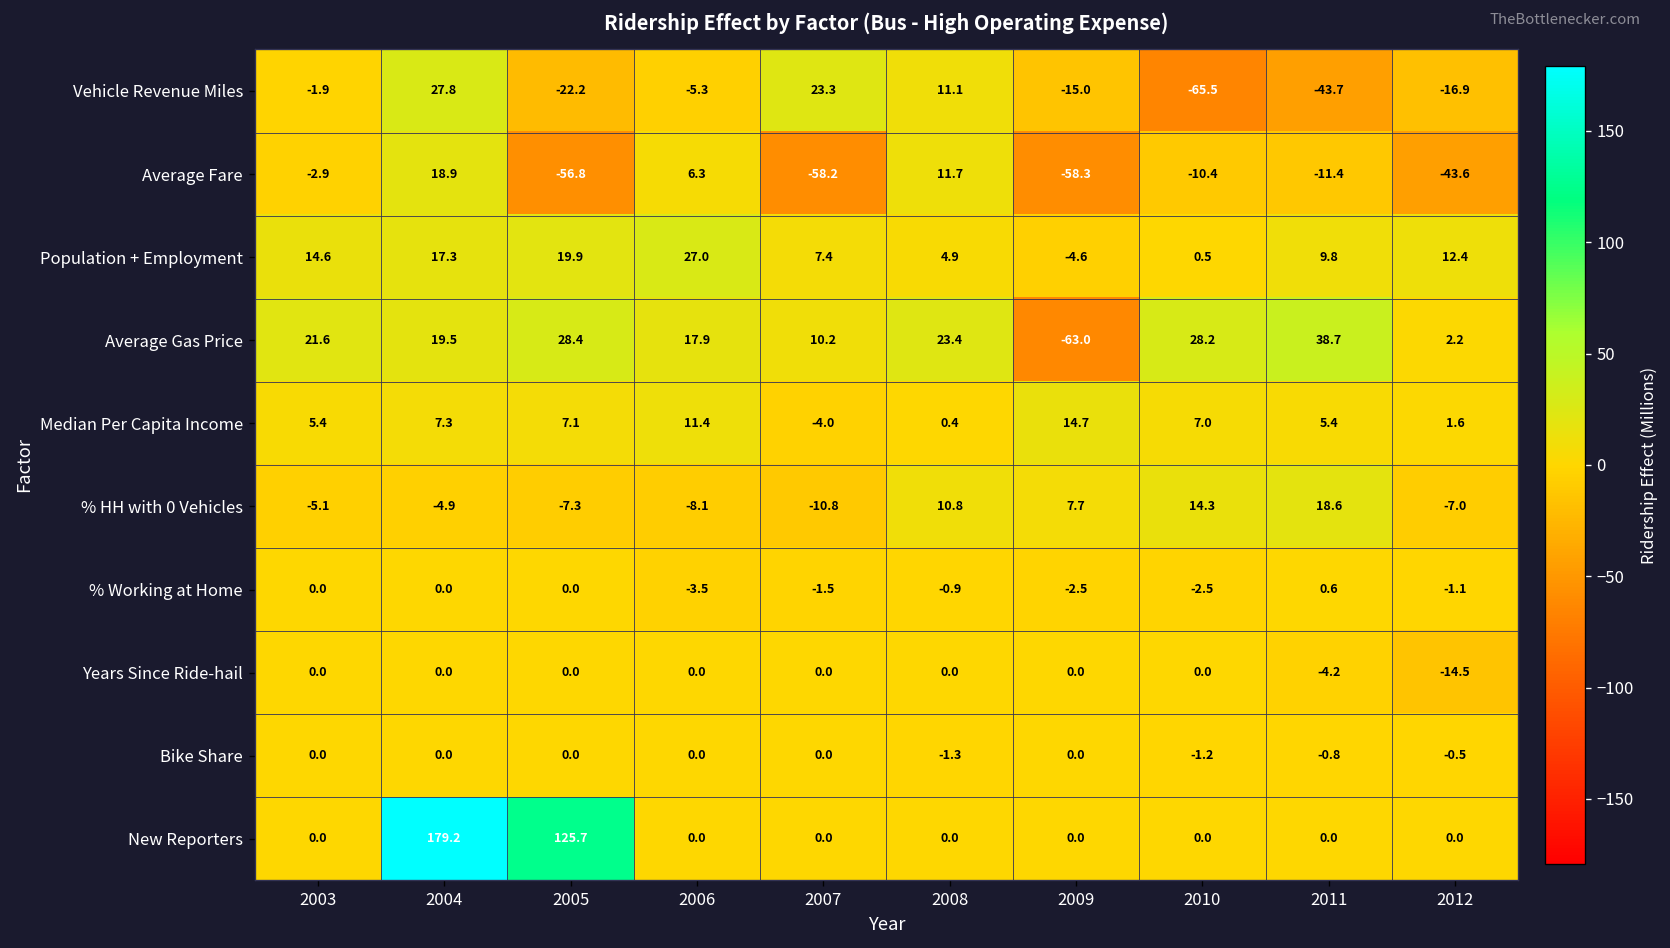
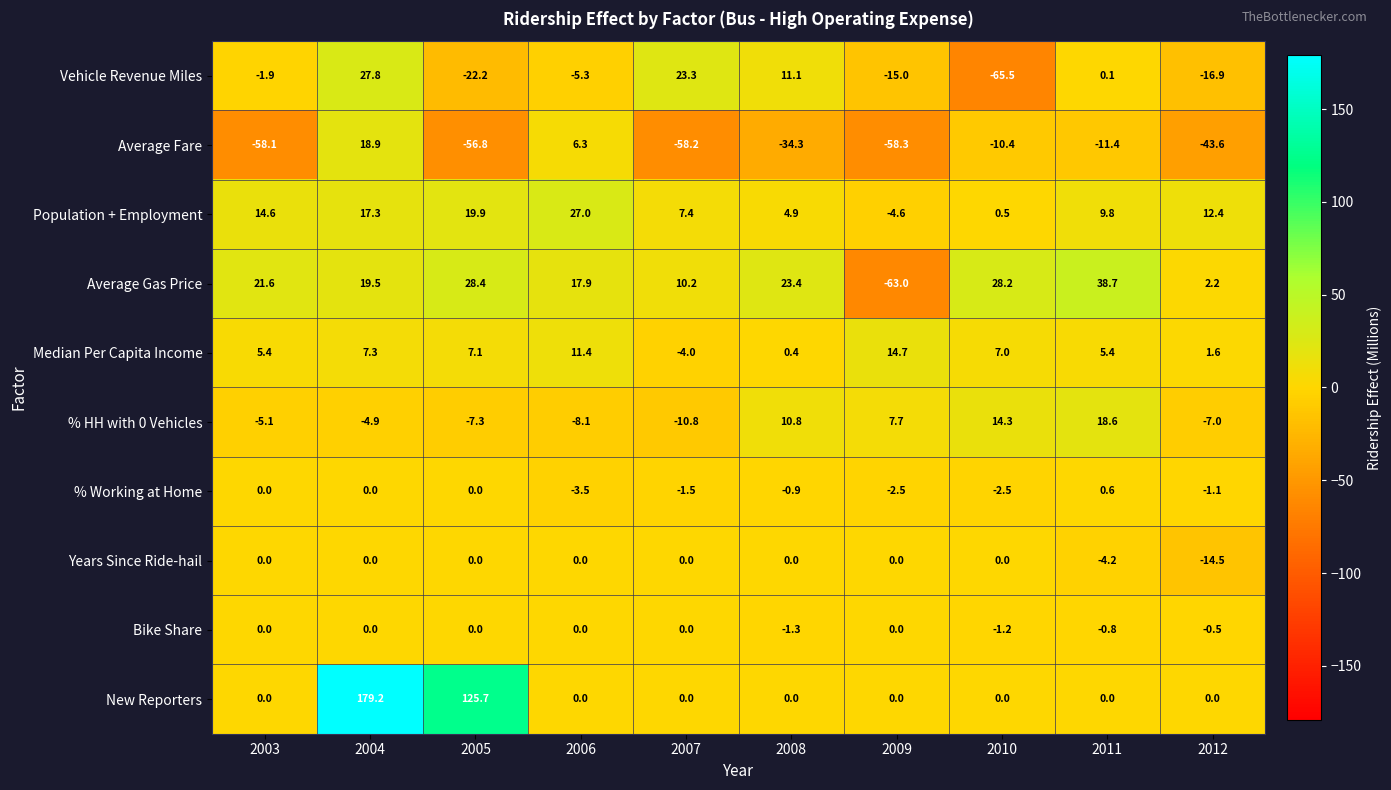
Vehicle Revenue Miles, 2011: -43.7 -> 0.1
Average Fare, 2003: -2.9 -> -58.1
Average Fare, 2008: 11.7 -> -34.3
